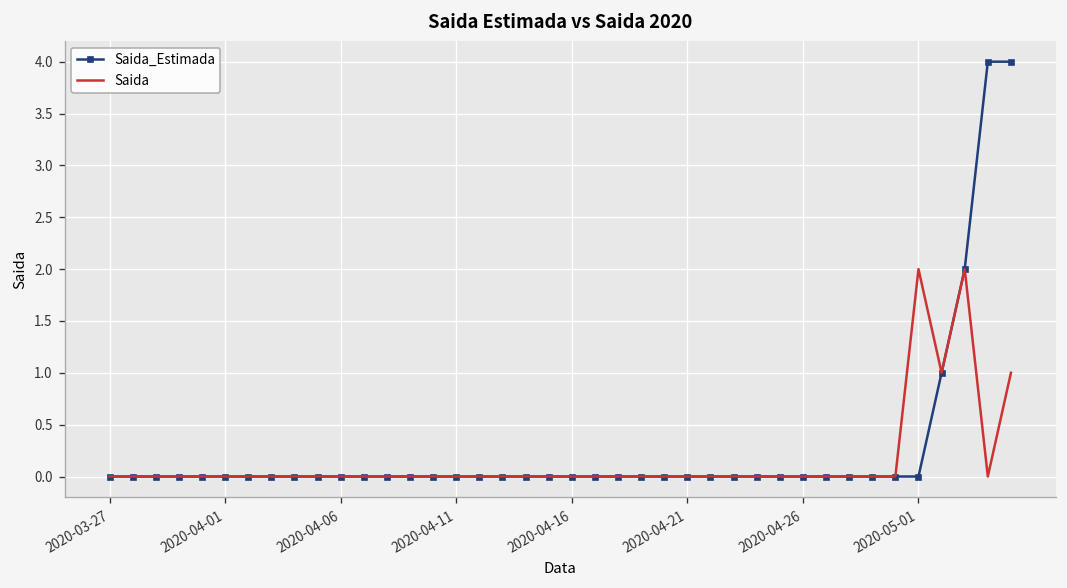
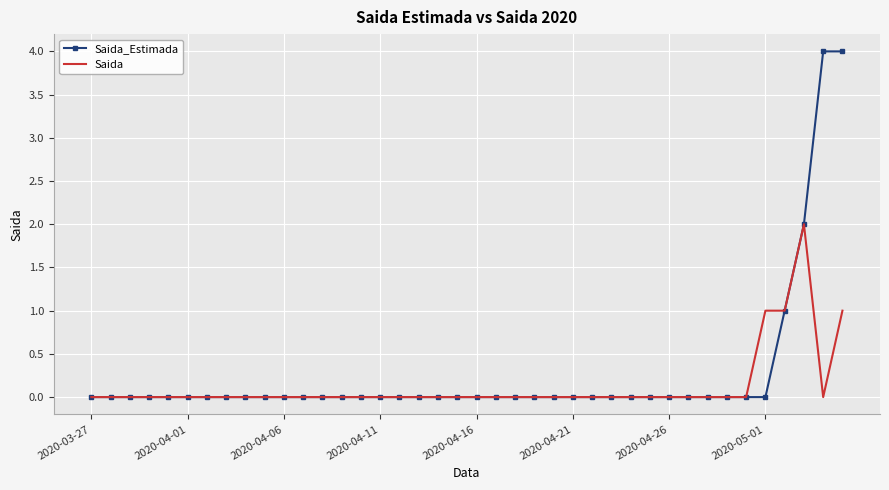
Saida, 2020-05-01: 2 -> 1
